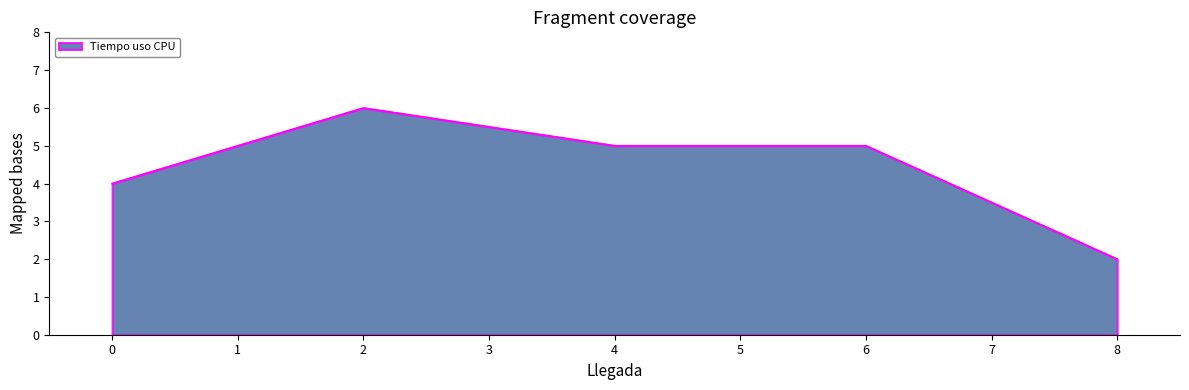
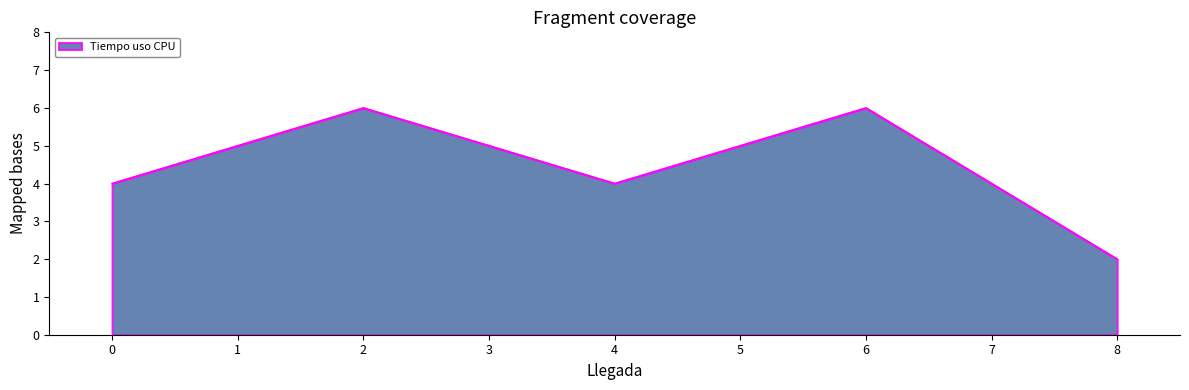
4: 5 -> 4
6: 5 -> 6
